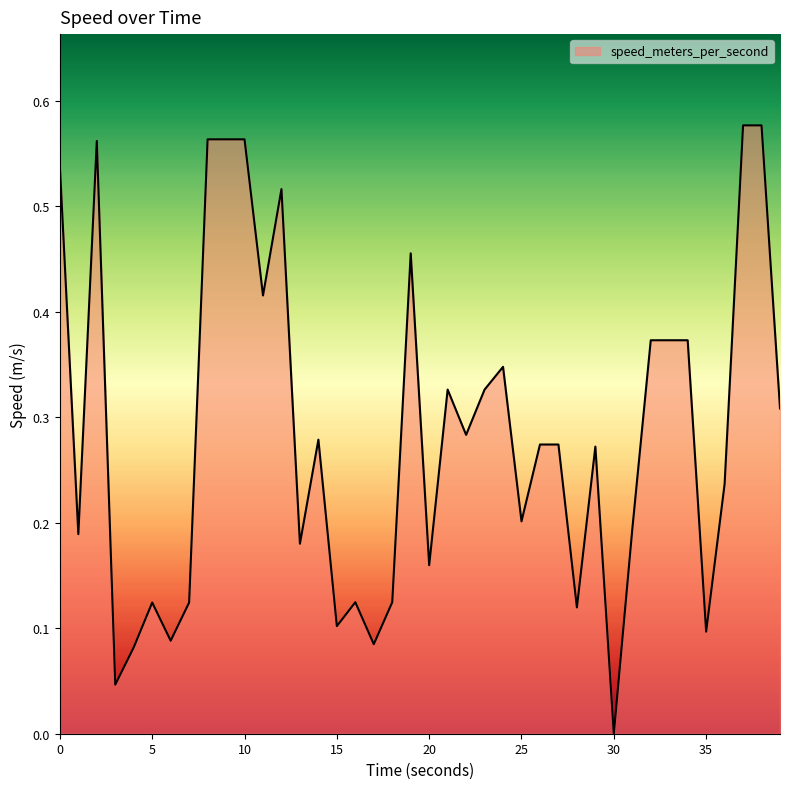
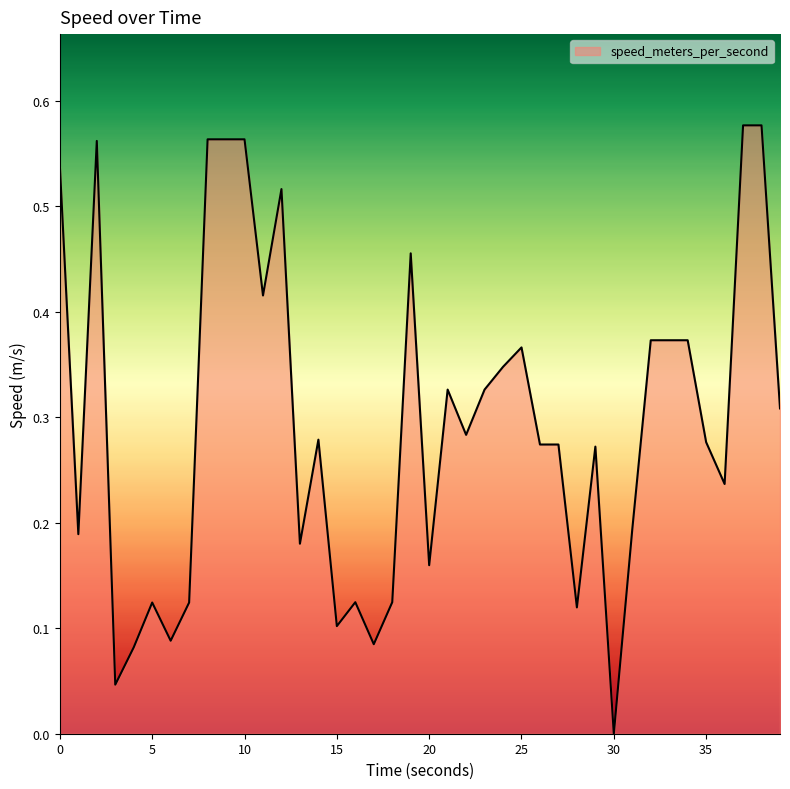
25: 0.201 -> 0.366
35: 0.097 -> 0.276
